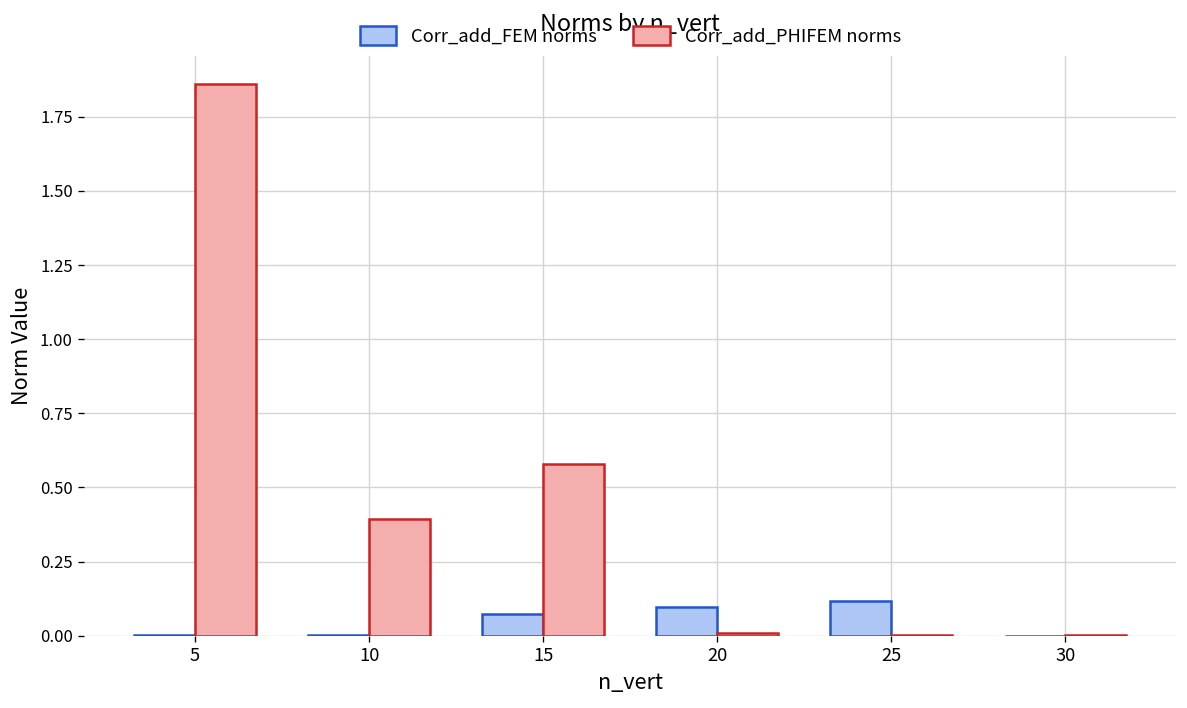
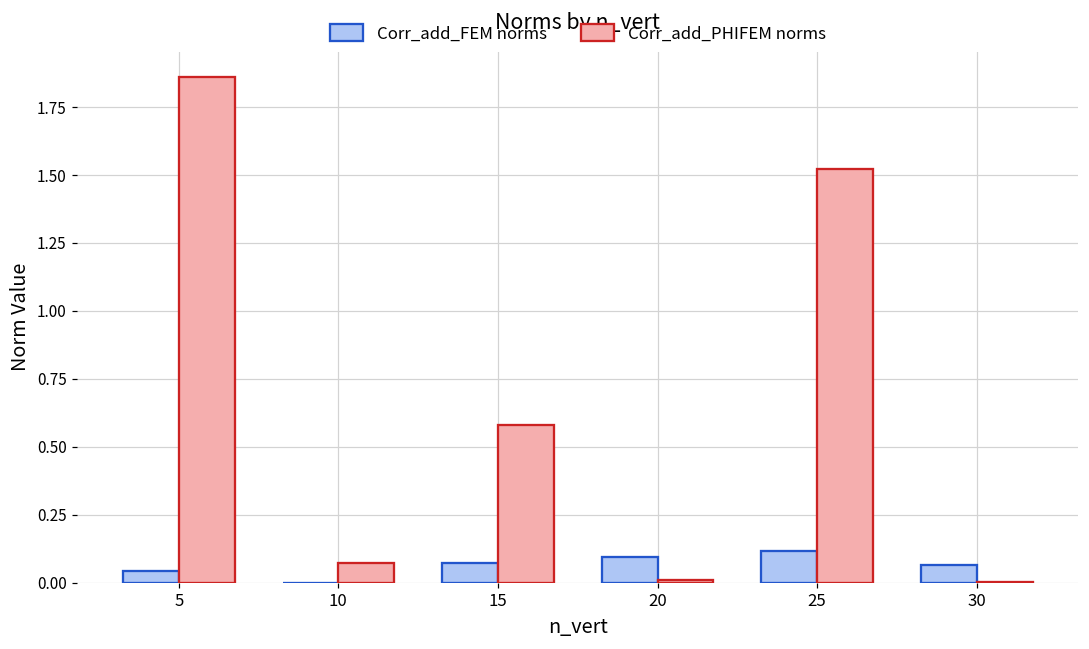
Corr_add_FEM norms, 5: 0.00 -> 0.04
Corr_add_PHIFEM norms, 10: 0.39 -> 0.07
Corr_add_PHIFEM norms, 25: 0.00 -> 1.52
Corr_add_FEM norms, 30: 0.00 -> 0.06
